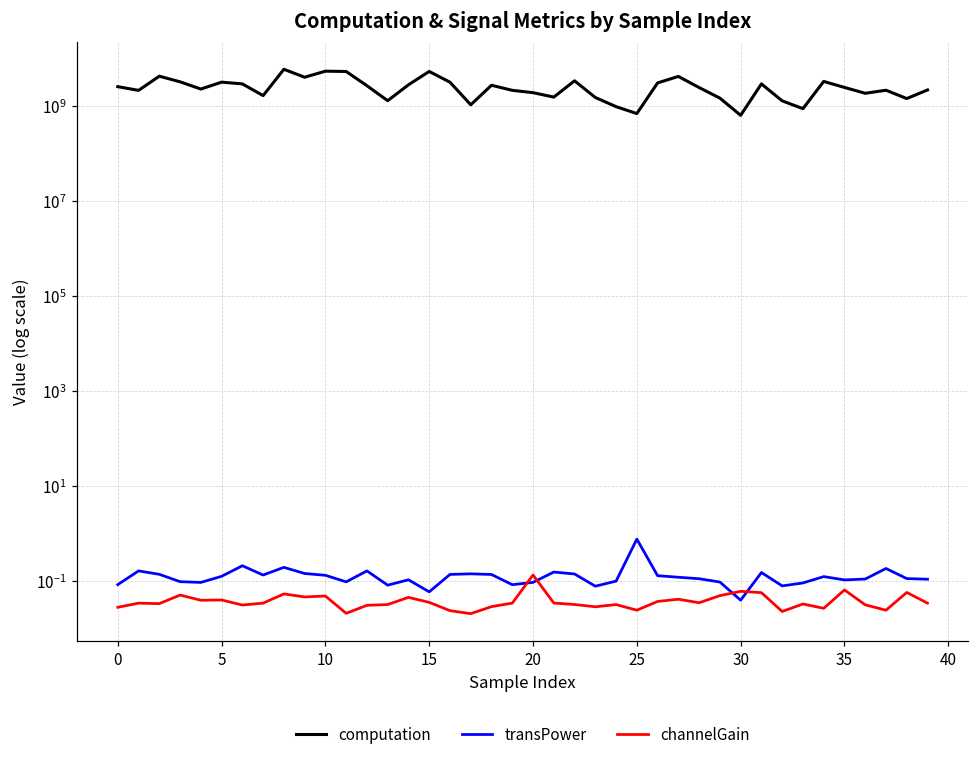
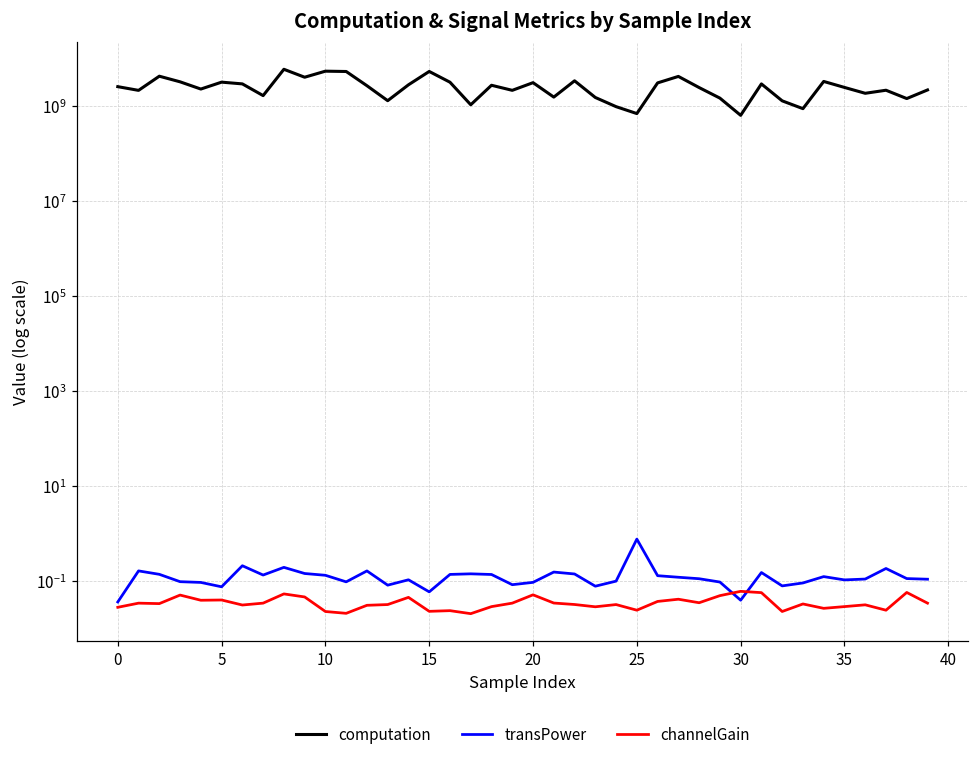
transPower, 0: 0.08 -> 0.04
transPower, 5: 0.13 -> 0.08
channelGain, 10: 0.05 -> 0.02
channelGain, 15: 0.04 -> 0.02
computation, 20: 1900000000 -> 3000000000
channelGain, 20: 0.13 -> 0.05
channelGain, 35: 0.07 -> 0.03
